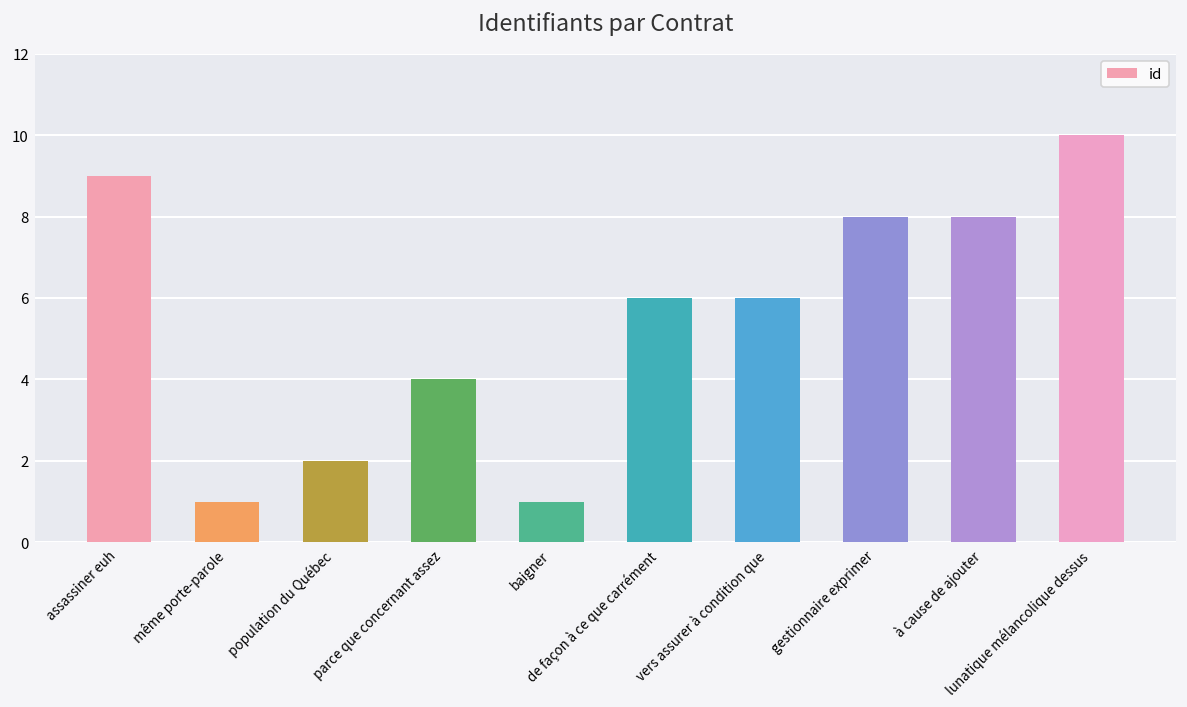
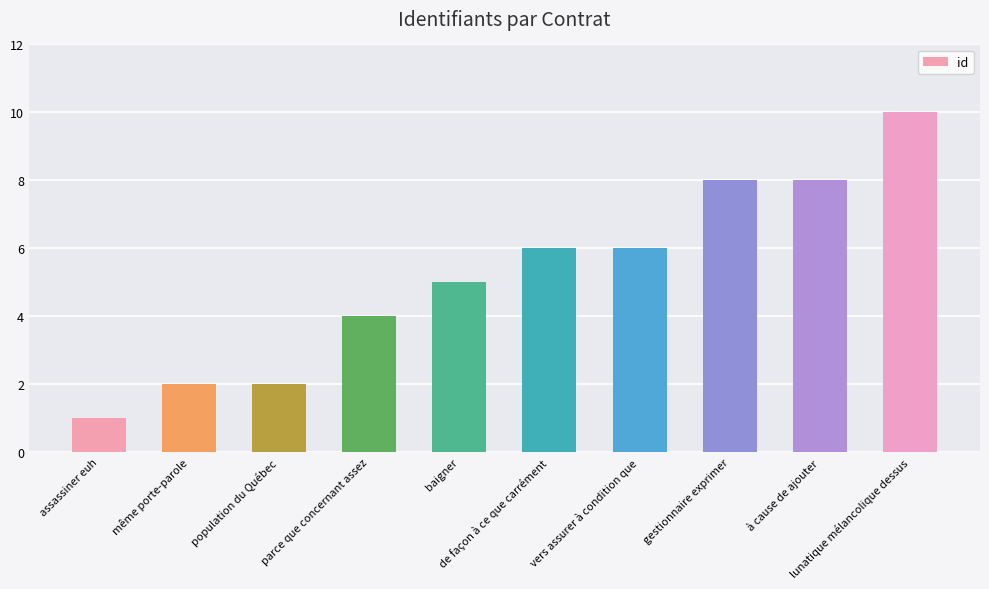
assassiner euh: 9 -> 1
même porte-parole: 1 -> 2
baigner: 1 -> 5
